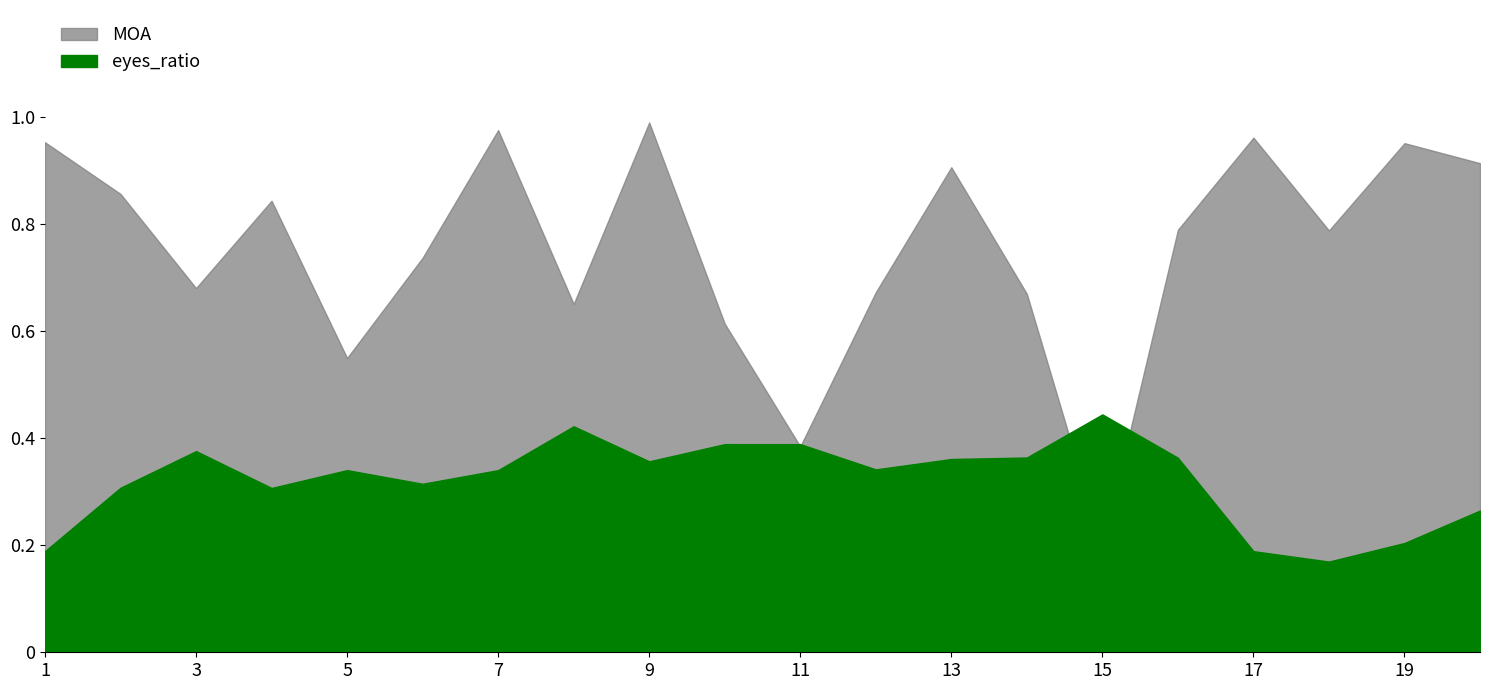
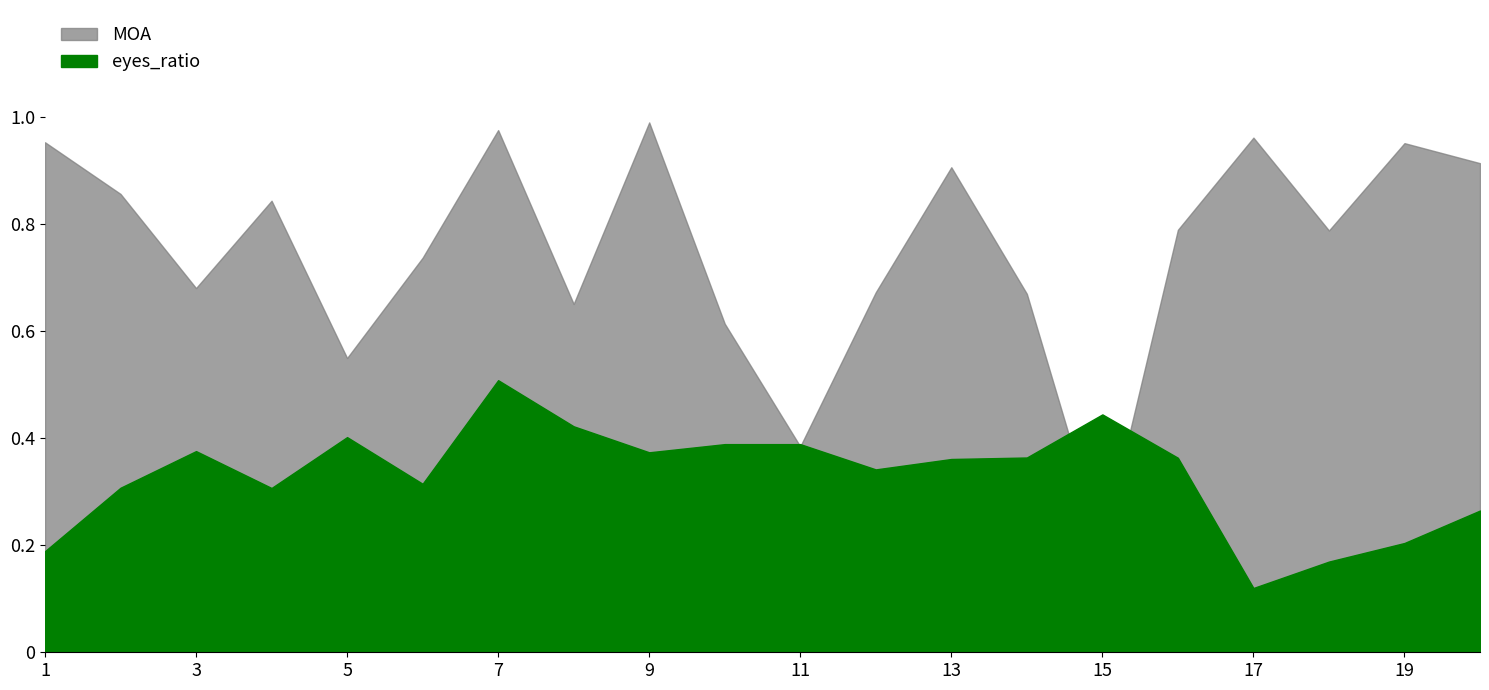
eyes_ratio, 5: 0.34 -> 0.40
eyes_ratio, 7: 0.34 -> 0.51
eyes_ratio, 9: 0.36 -> 0.37
eyes_ratio, 17: 0.19 -> 0.12
